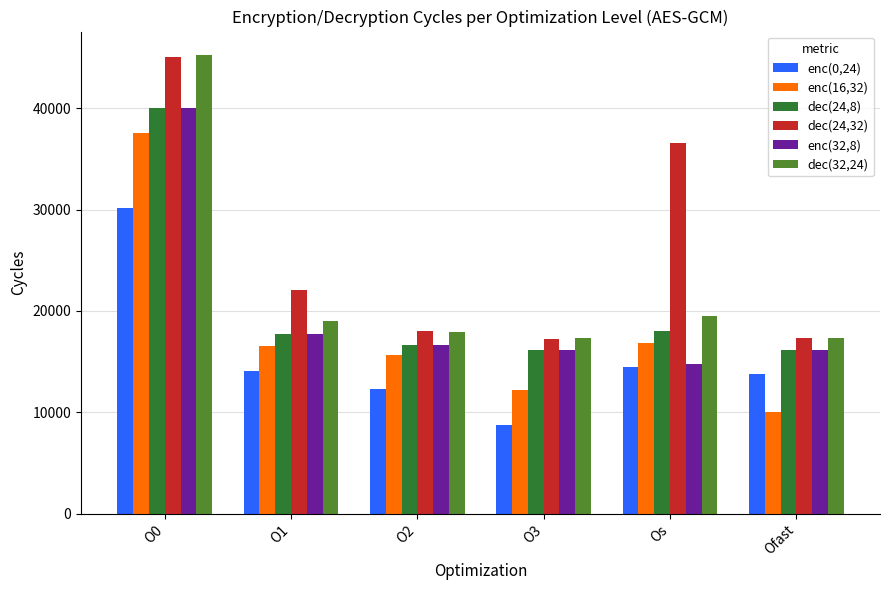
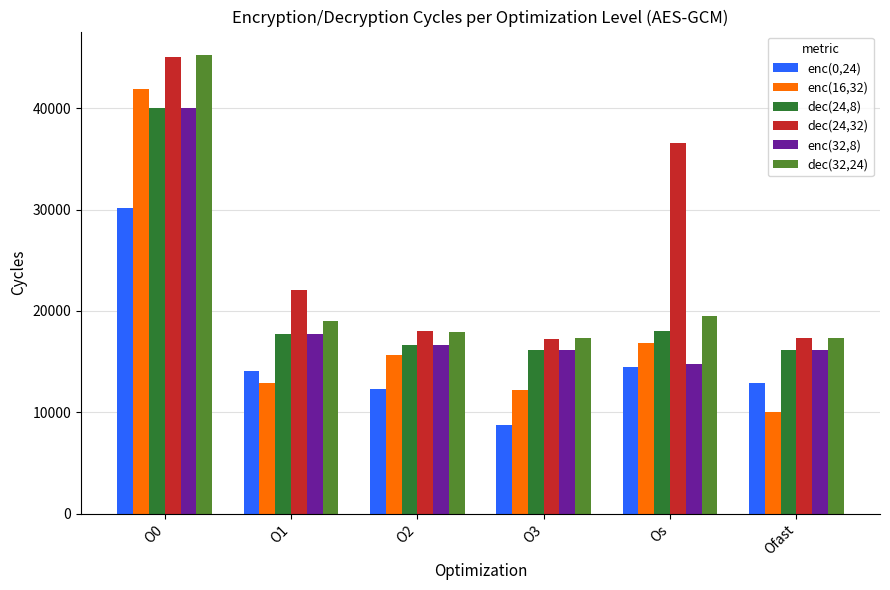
enc(16,32), O0: 37600 -> 41900
enc(16,32), O1: 16600 -> 12900
enc(0,24), Ofast: 13800 -> 12800
